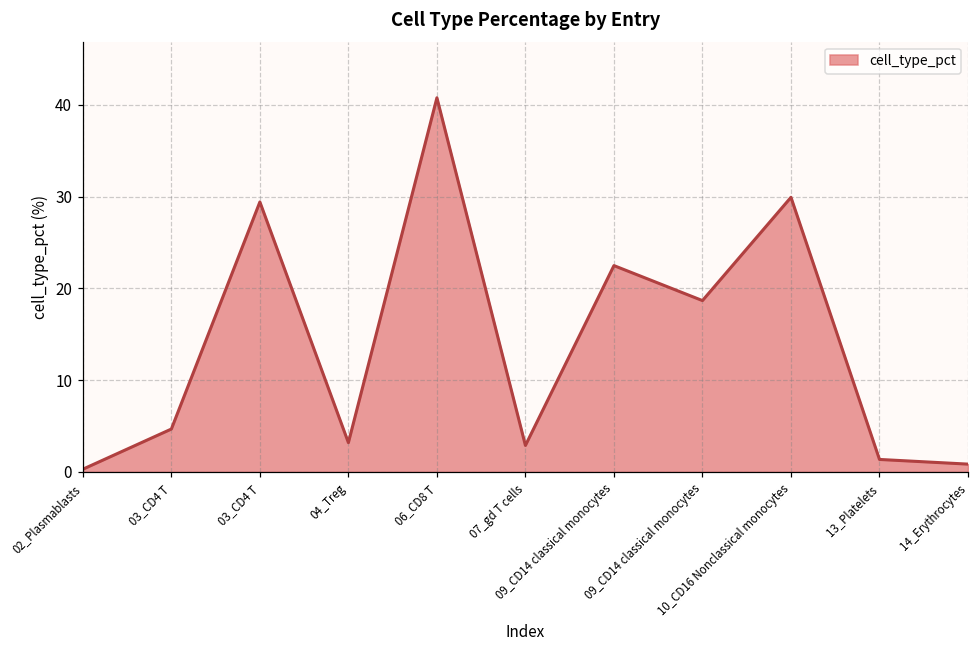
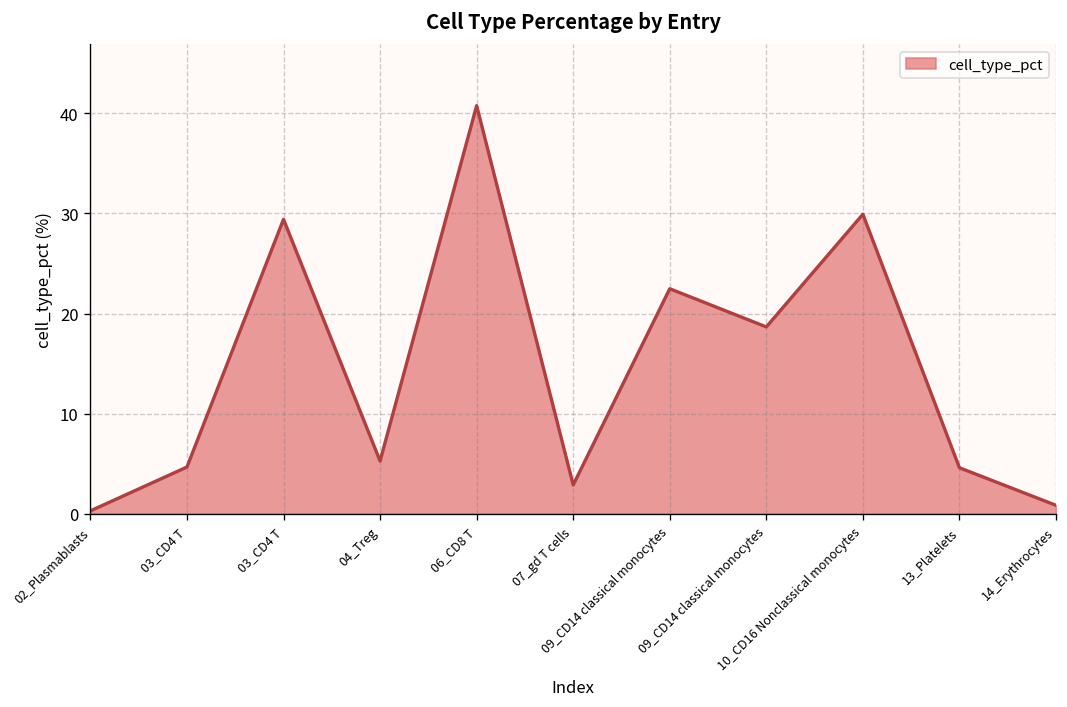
04_Treg: 3 -> 5
13_Platelets: 1 -> 5
